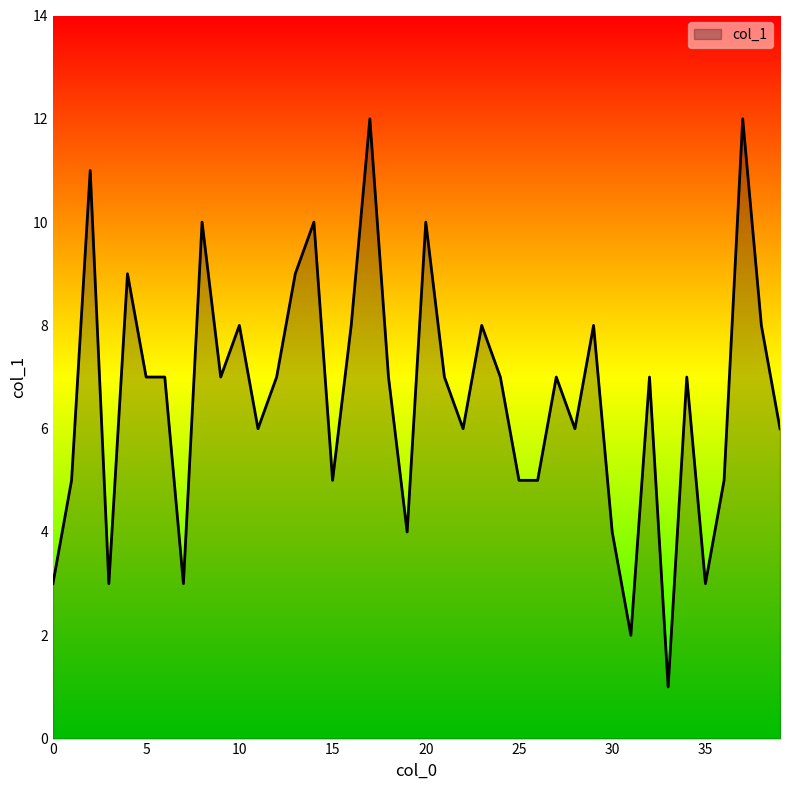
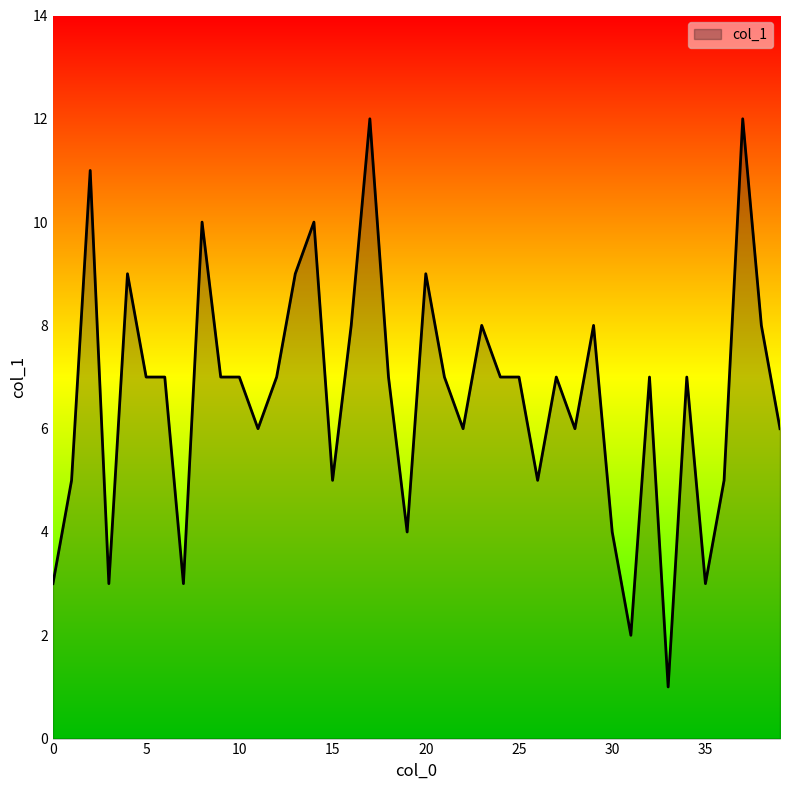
10: 8 -> 7
20: 10 -> 9
25: 5 -> 7
